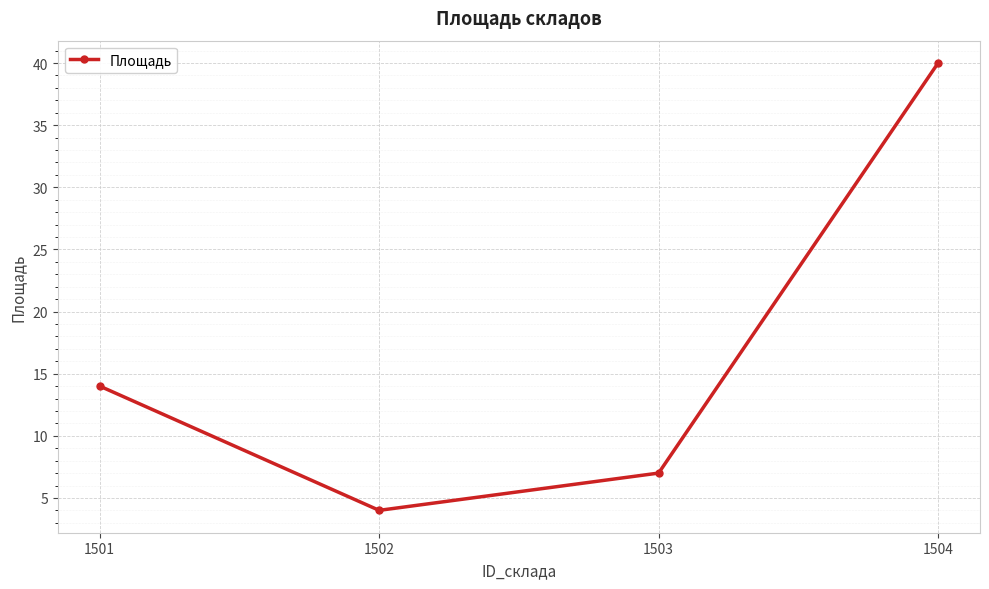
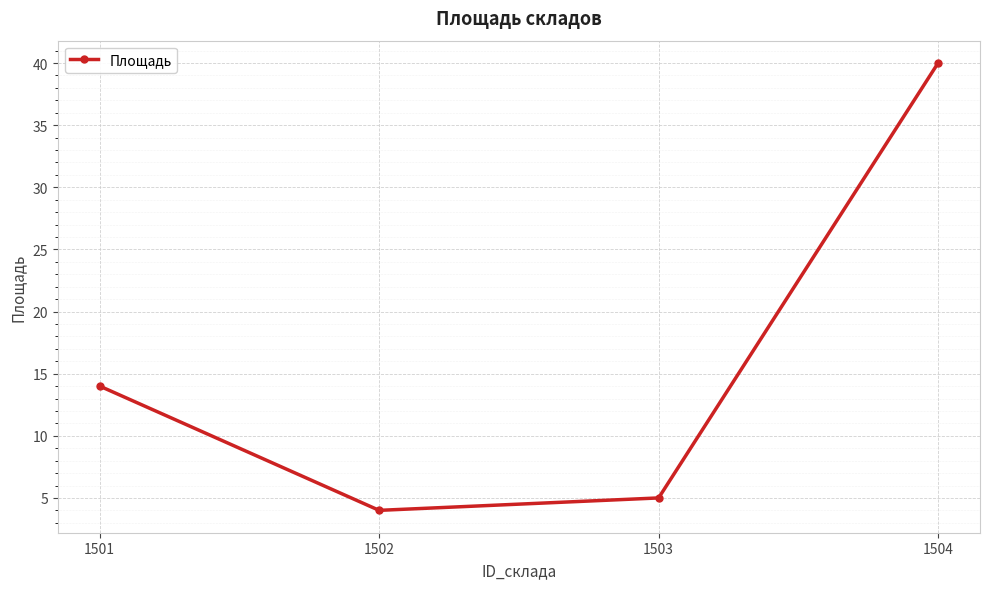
1503: 7 -> 5
